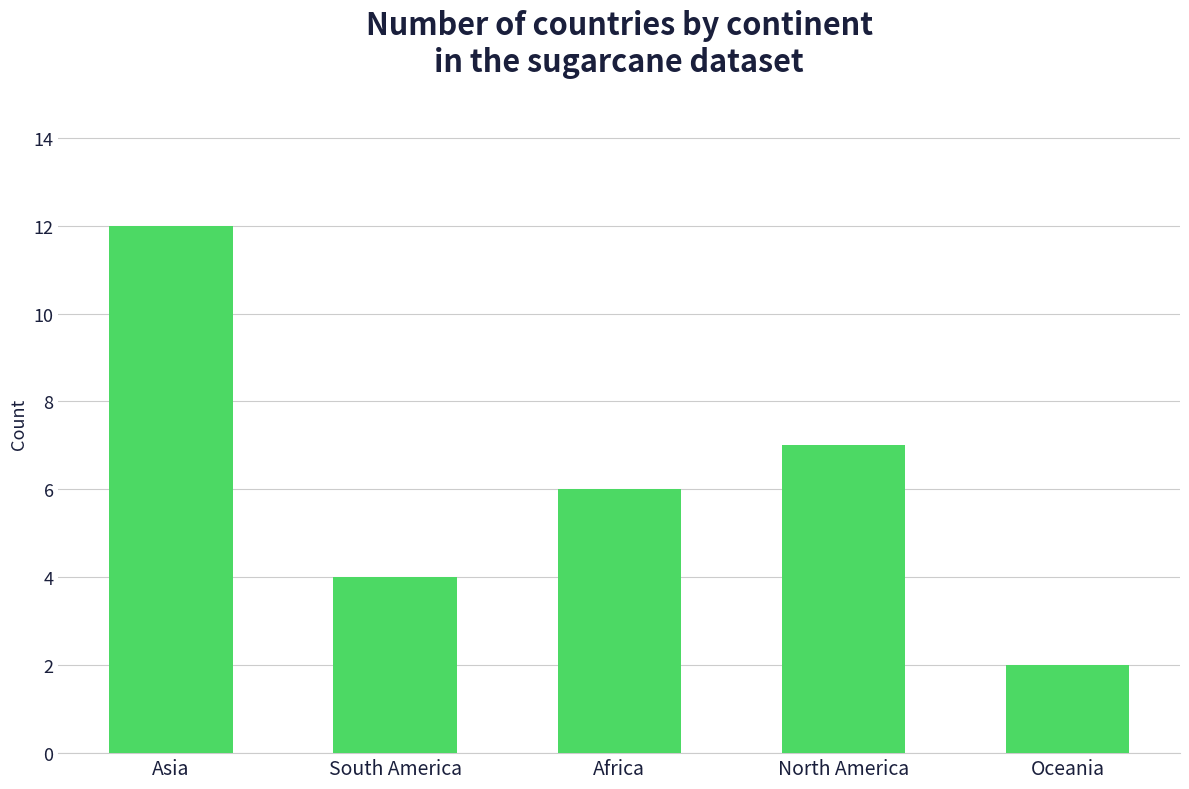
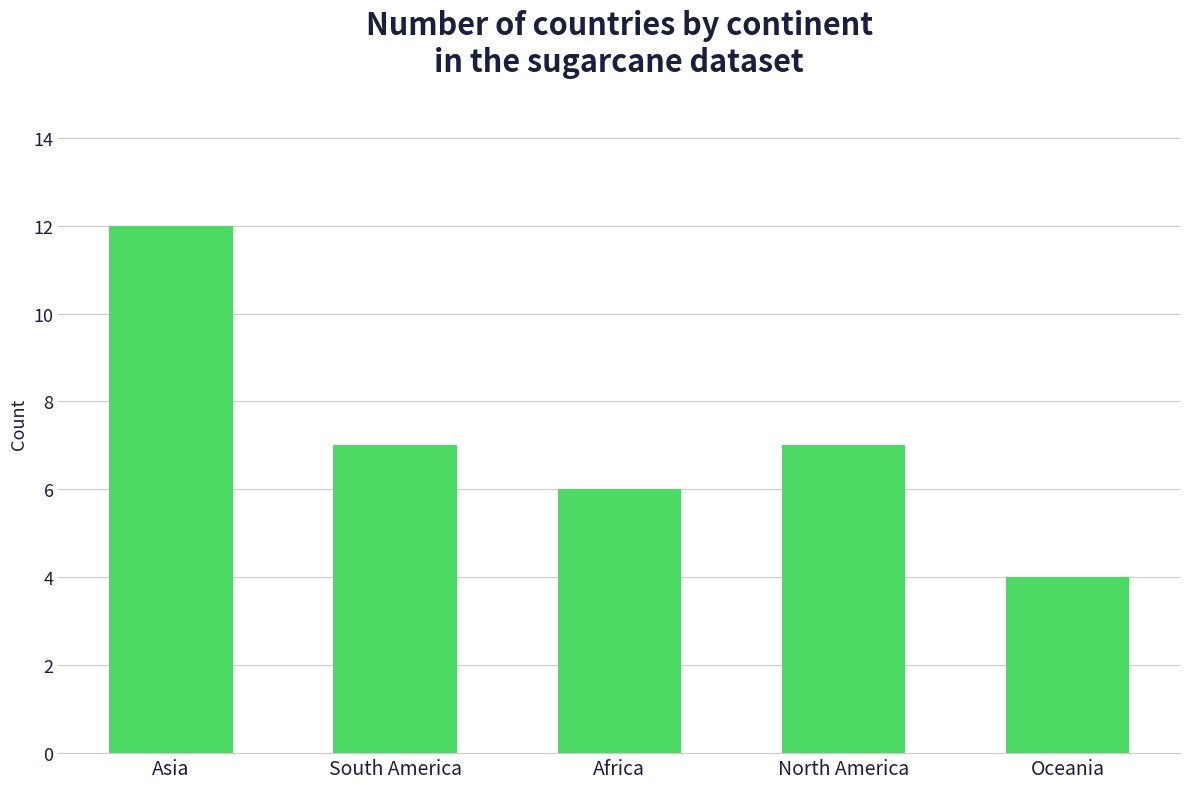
South America: 4 -> 7
Oceania: 2 -> 4
